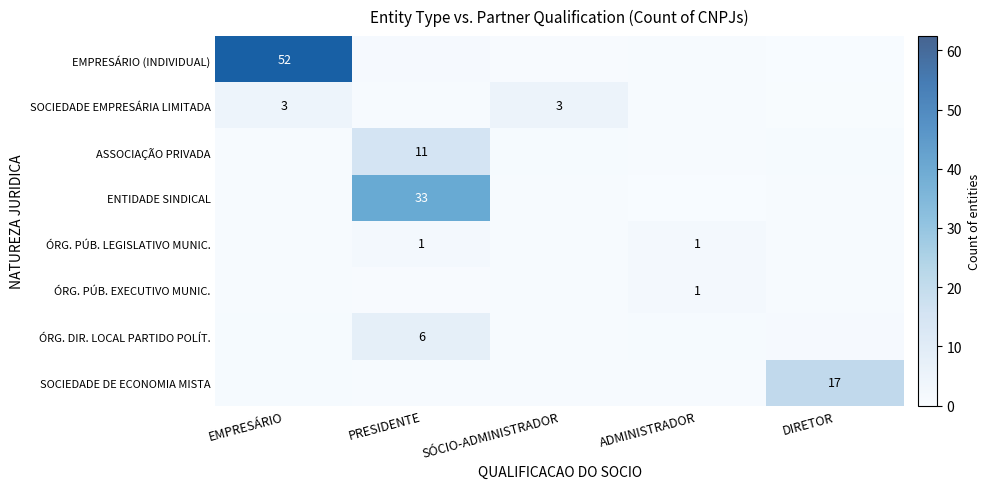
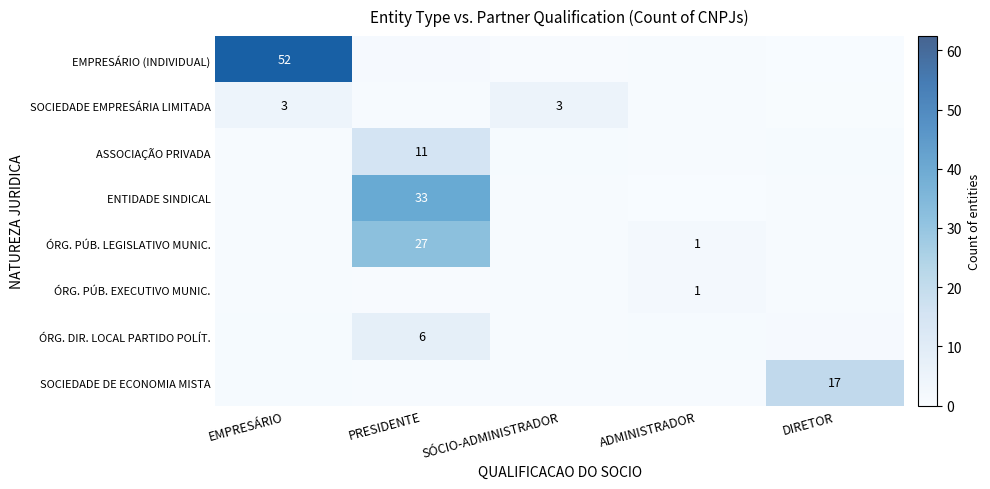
ÓRG. PÚB. LEGISLATIVO MUNIC., PRESIDENTE: 1 -> 27
